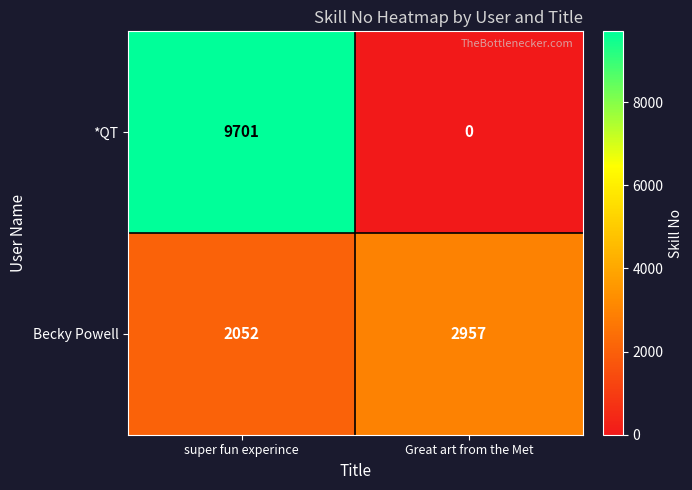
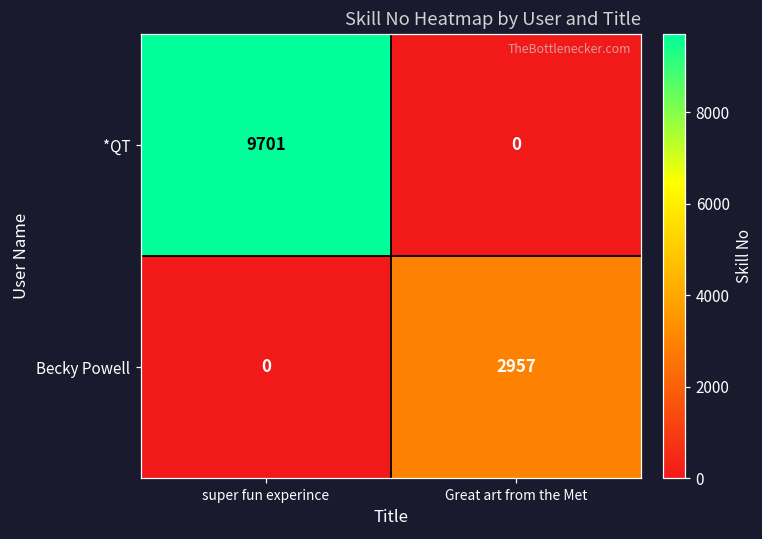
Becky Powell, super fun experince: 2052 -> 0
